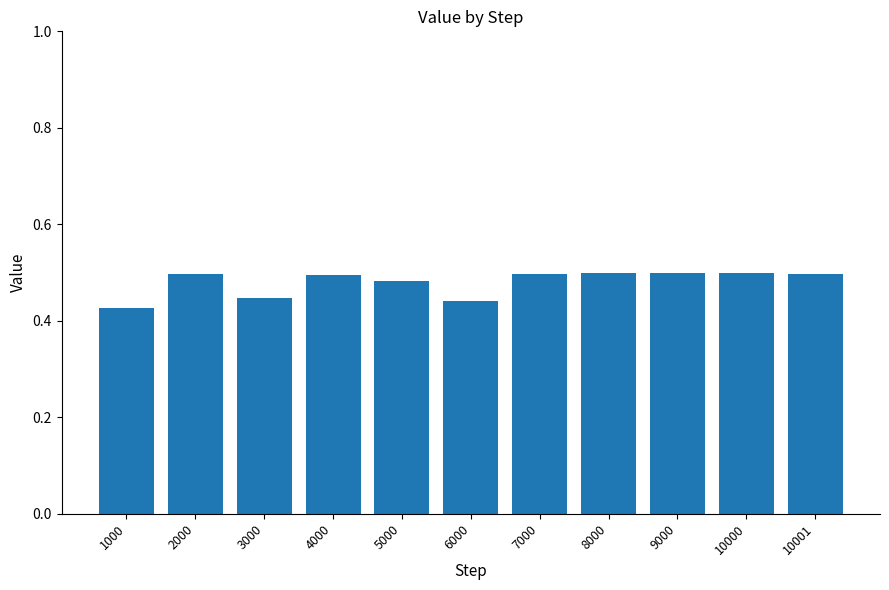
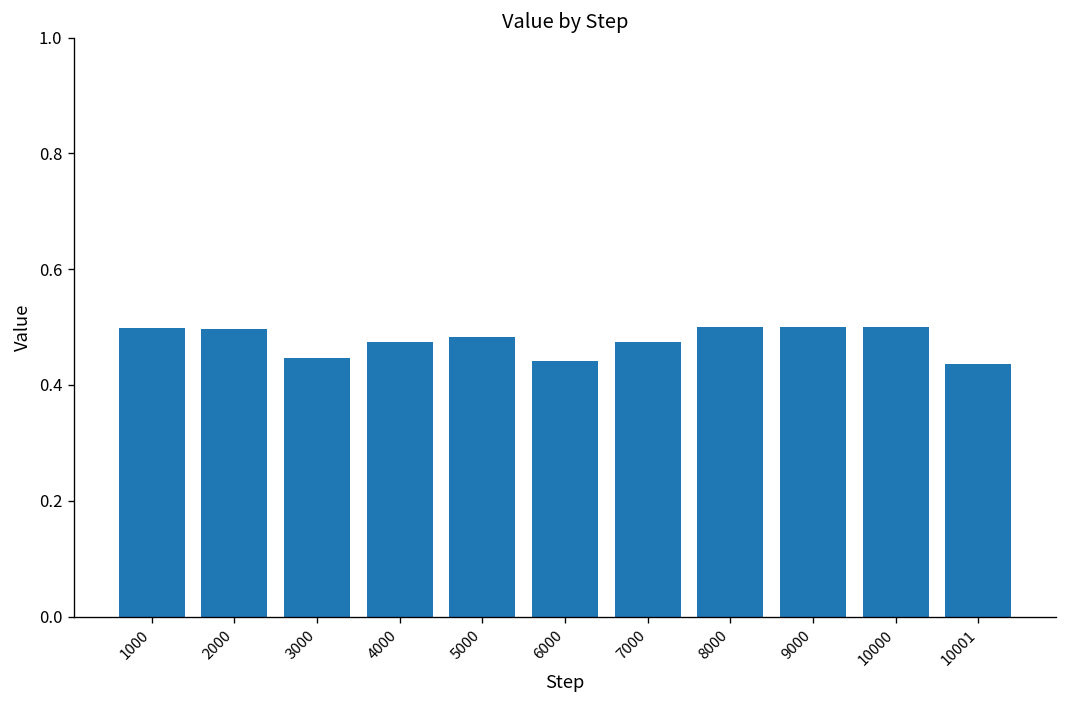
1000: 0.43 -> 0.50
4000: 0.49 -> 0.47
7000: 0.50 -> 0.47
10001: 0.50 -> 0.44
